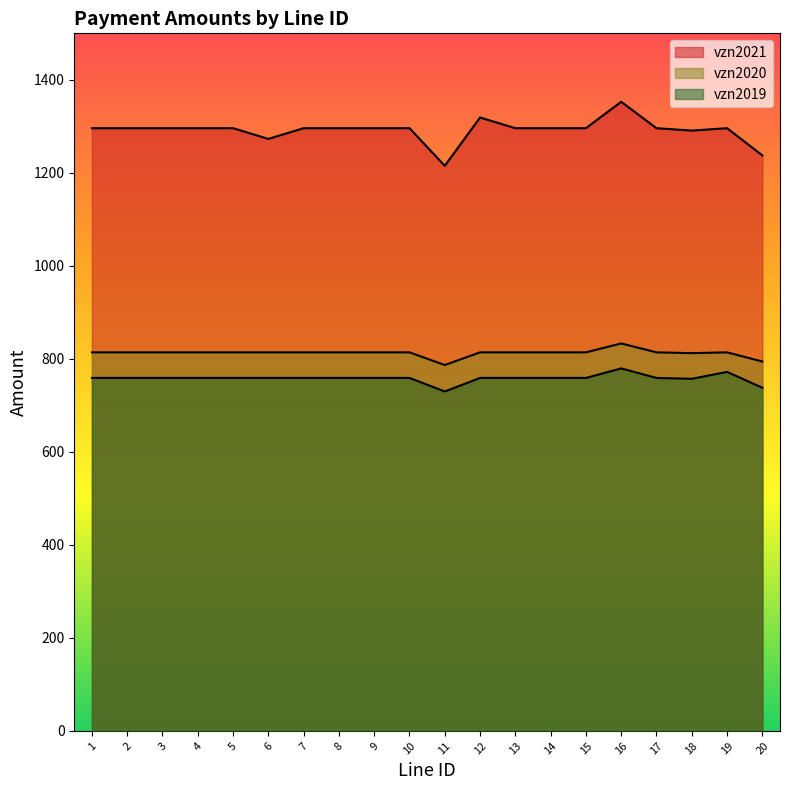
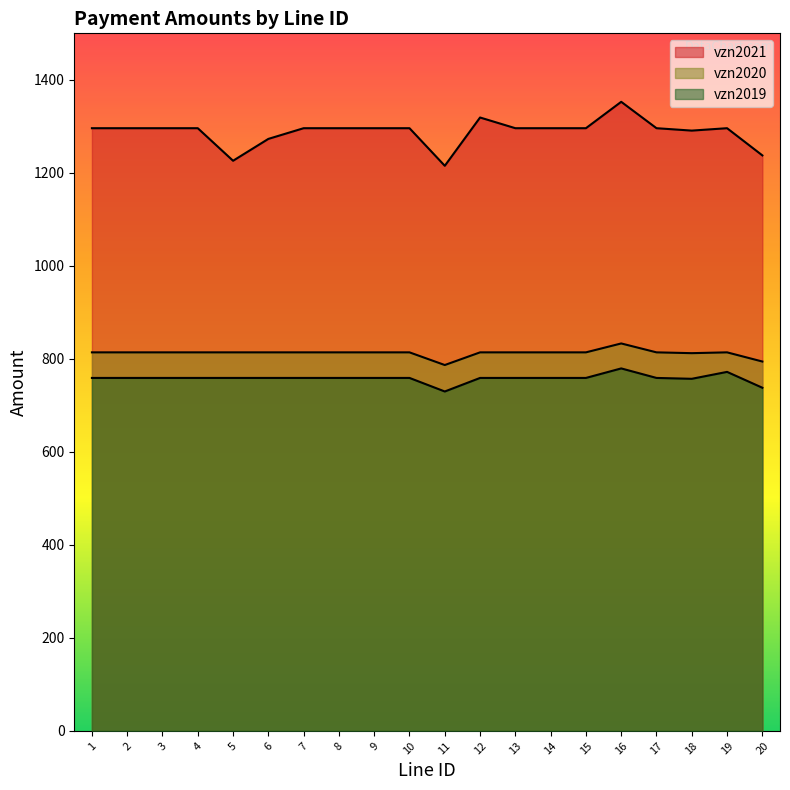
vzn2021, 5: 1300 -> 1230
